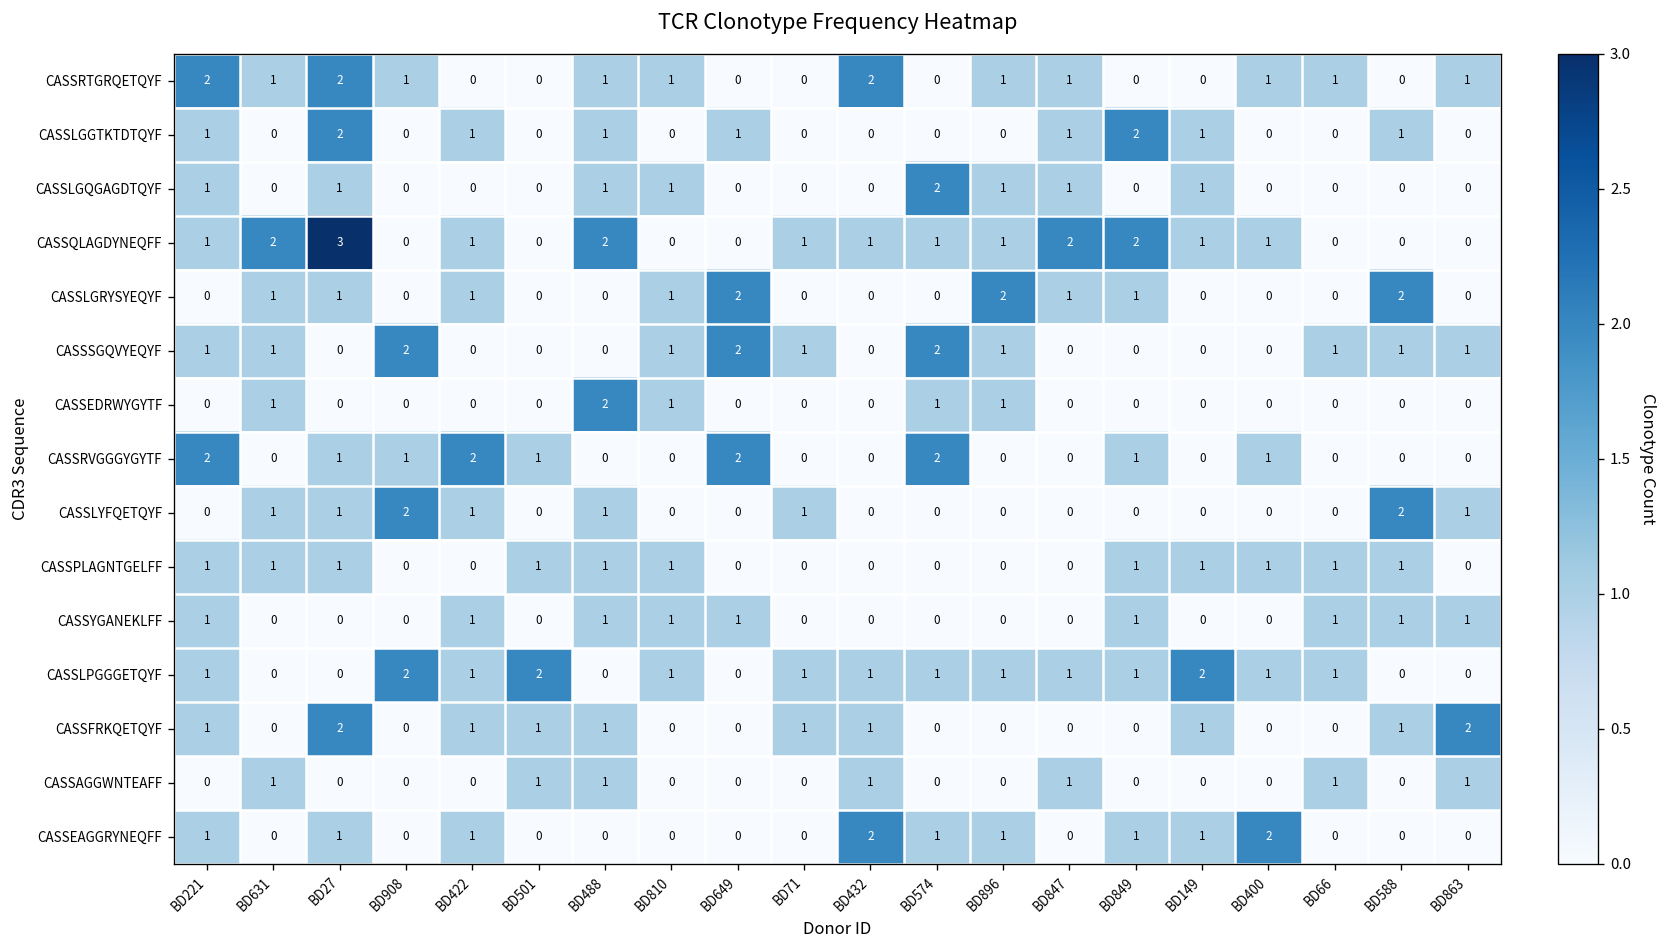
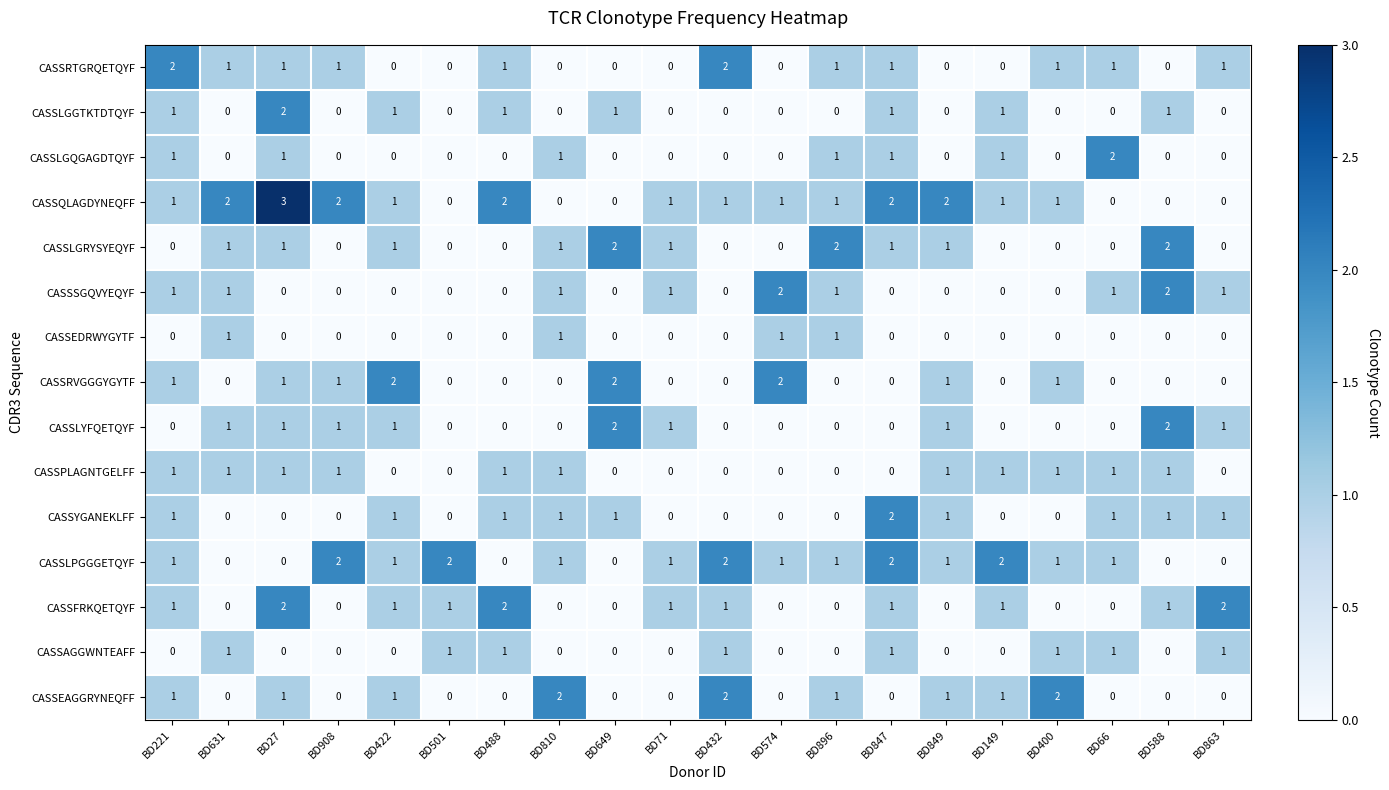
CASSRTGRQETQYF, BD27: 2 -> 1
CASSRTGRQETQYF, BD810: 1 -> 0
CASSLGGTKTDTQYF, BD849: 2 -> 0
CASSLGQGAGDTQYF, BD488: 1 -> 0
CASSLGQGAGDTQYF, BD574: 2 -> 0
CASSLGQGAGDTQYF, BD66: 0 -> 2
CASSQLAGDYNEQFF, BD908: 0 -> 2
CASSLGRYSYEQYF, BD71: 0 -> 1
CASSSGQVYEQYF, BD908: 2 -> 0
CASSSGQVYEQYF, BD649: 2 -> 0
CASSSGQVYEQYF, BD588: 1 -> 2
CASSEDRWYGYTF, BD488: 2 -> 0
CASSRVGGGYGYTF, BD221: 2 -> 1
CASSRVGGGYGYTF, BD501: 1 -> 0
CASSLYFQETQYF, BD908: 2 -> 1
CASSLYFQETQYF, BD488: 1 -> 0
CASSLYFQETQYF, BD649: 0 -> 2
CASSLYFQETQYF, BD849: 0 -> 1
CASSPLAGNTGELFF, BD908: 0 -> 1
CASSPLAGNTGELFF, BD501: 1 -> 0
CASSYGANEKLFF, BD847: 0 -> 2
CASSLPGGGETQYF, BD432: 1 -> 2
CASSLPGGGETQYF, BD847: 1 -> 2
CASSFRKQETQYF, BD488: 1 -> 2
CASSFRKQETQYF, BD847: 0 -> 1
CASSAGGWNTEAFF, BD400: 0 -> 1
CASSEAGGRYNEQFF, BD810: 0 -> 2
CASSEAGGRYNEQFF, BD574: 1 -> 0
